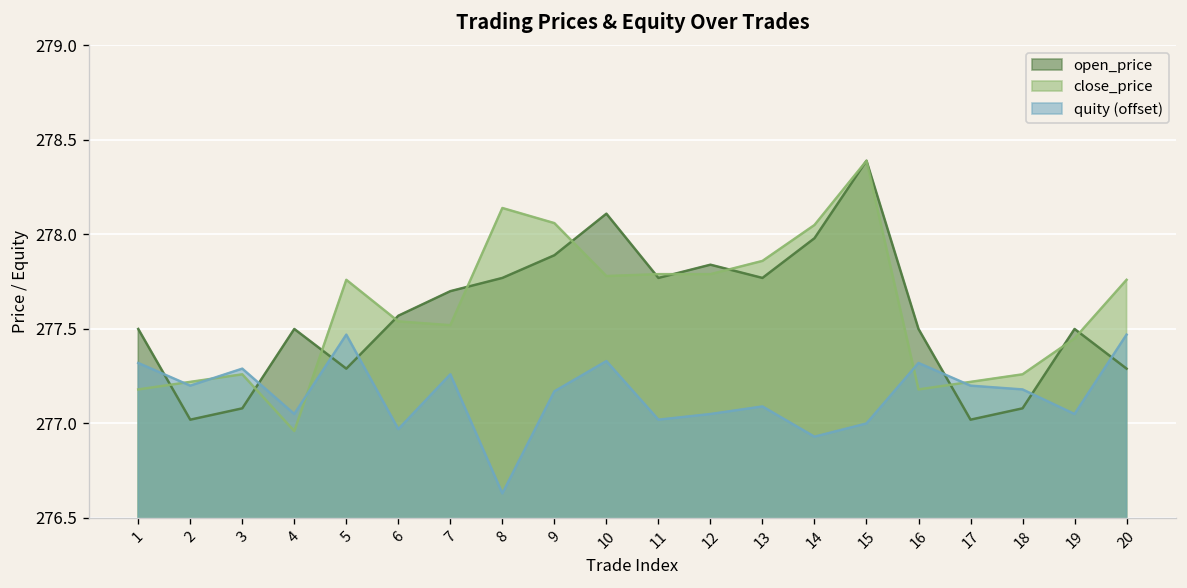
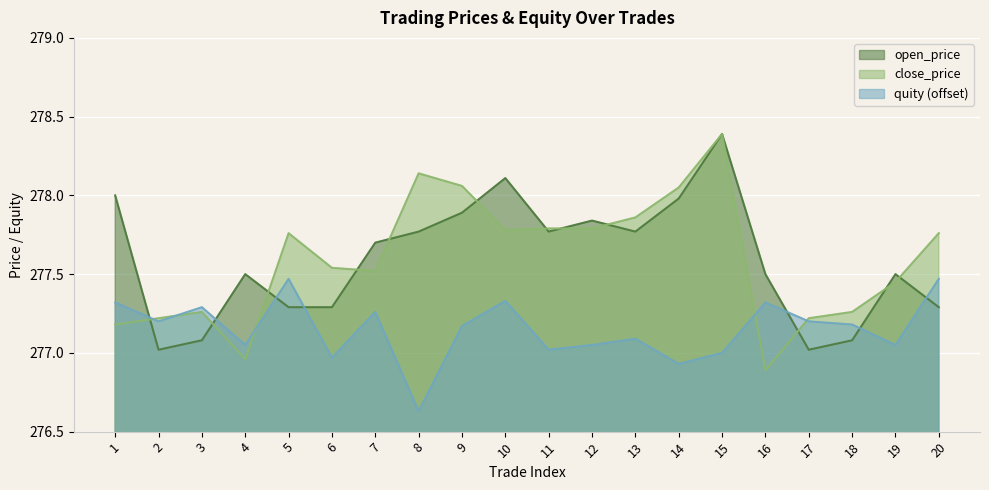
open_price, 1: 277.5 -> 278.0
open_price, 6: 277.57 -> 277.29
close_price, 16: 277.18 -> 276.89
